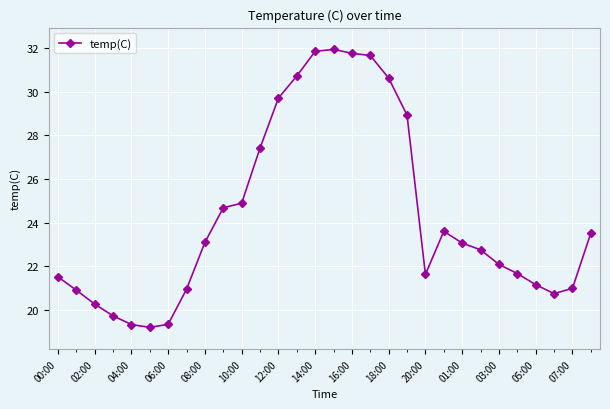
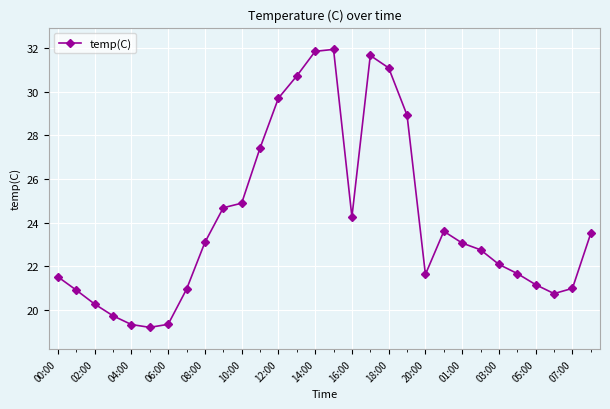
16:00: 31.8 -> 24.3
18:00: 30.6 -> 31.1
